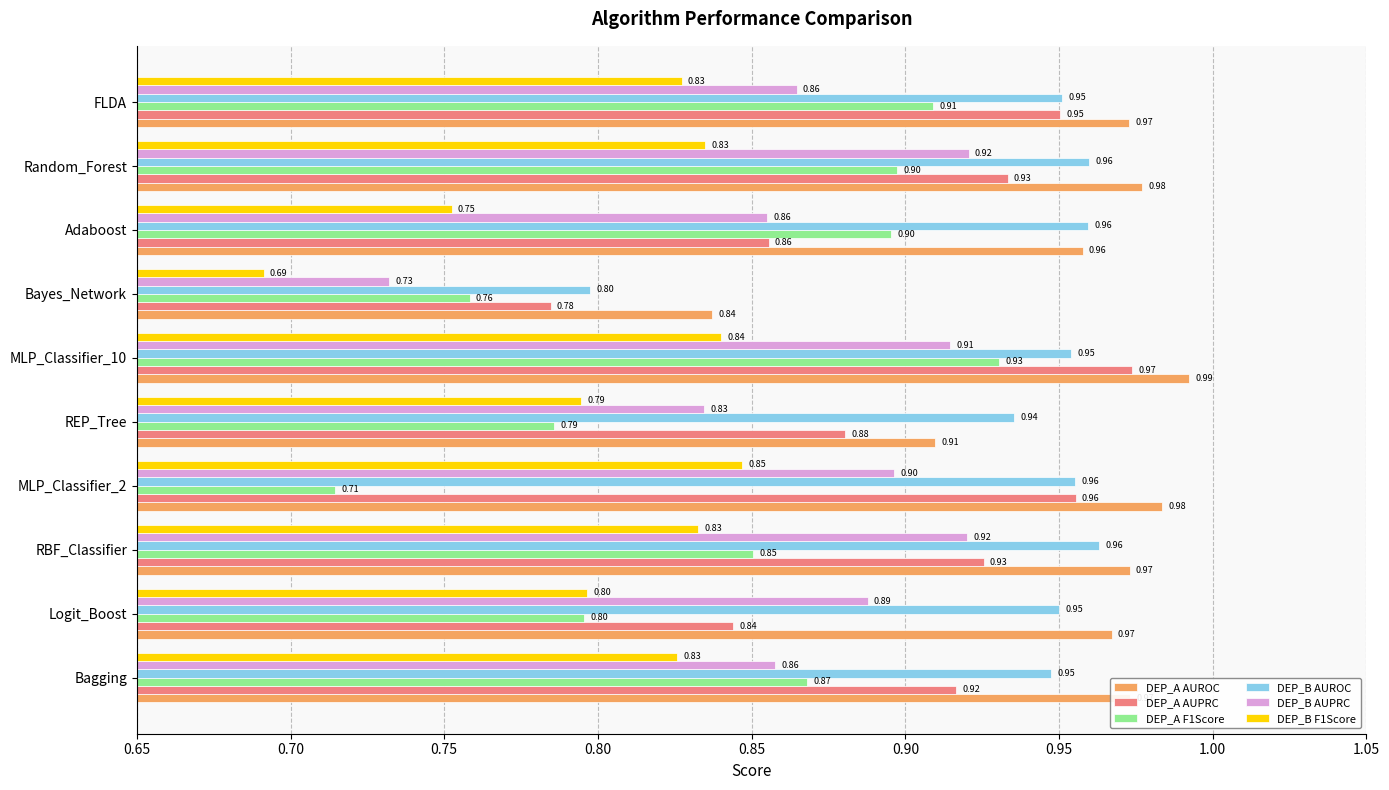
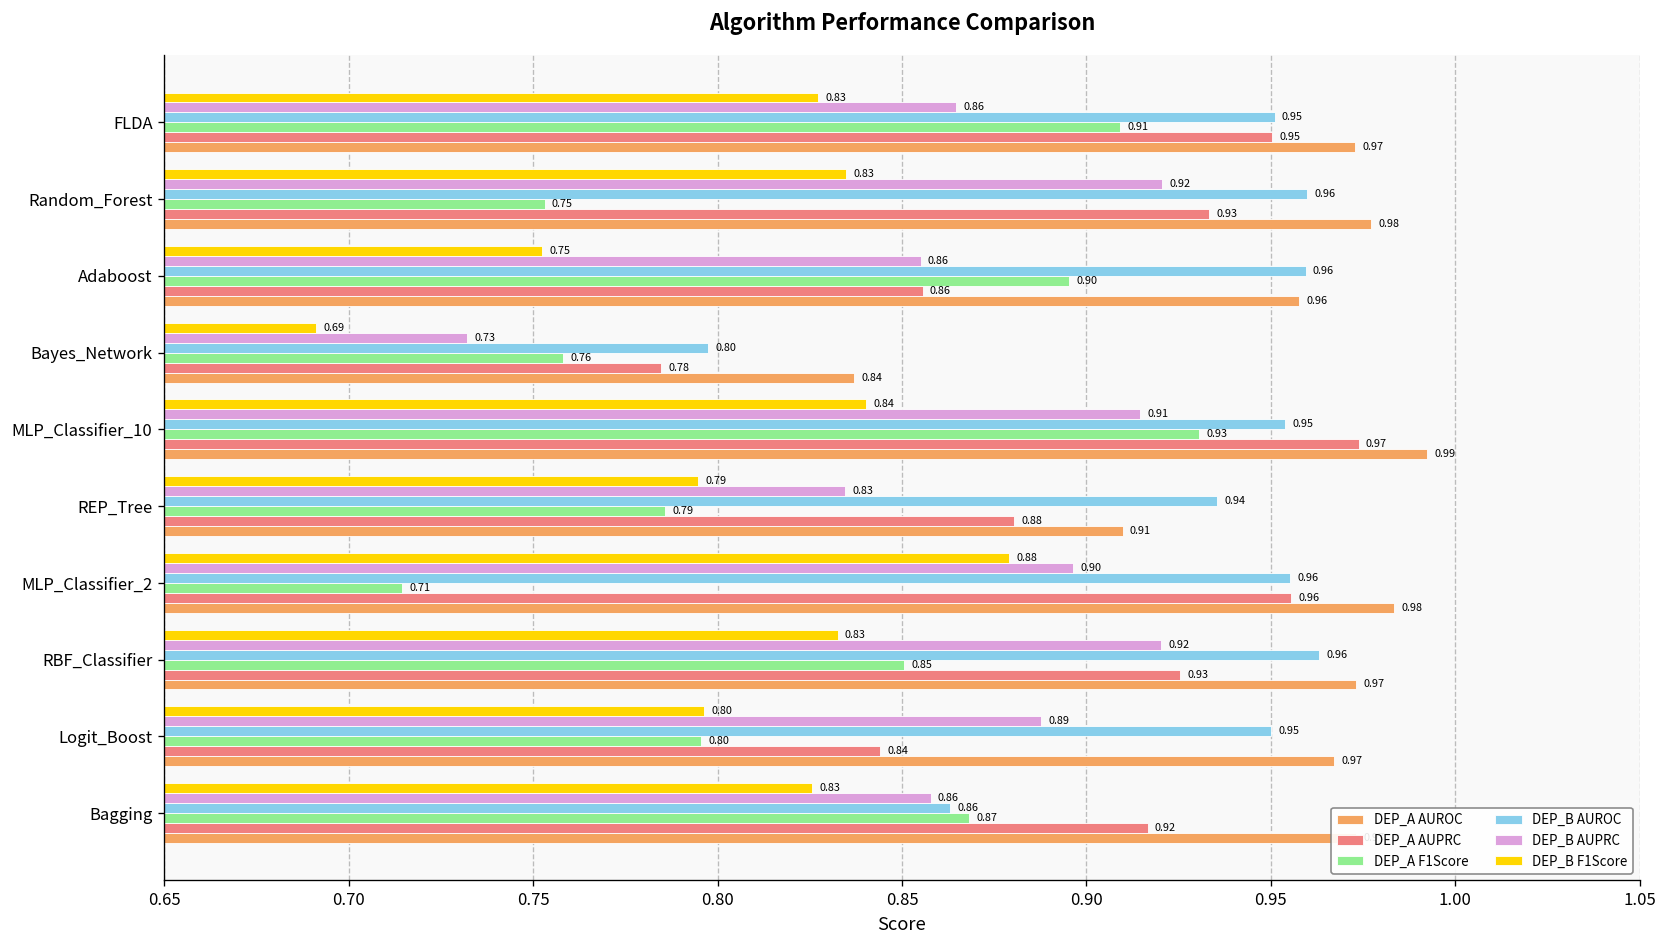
DEP_A F1Score, Random_Forest: 0.90 -> 0.75
DEP_B F1Score, MLP_Classifier_2: 0.85 -> 0.88
DEP_B AUROC, Bagging: 0.95 -> 0.86
